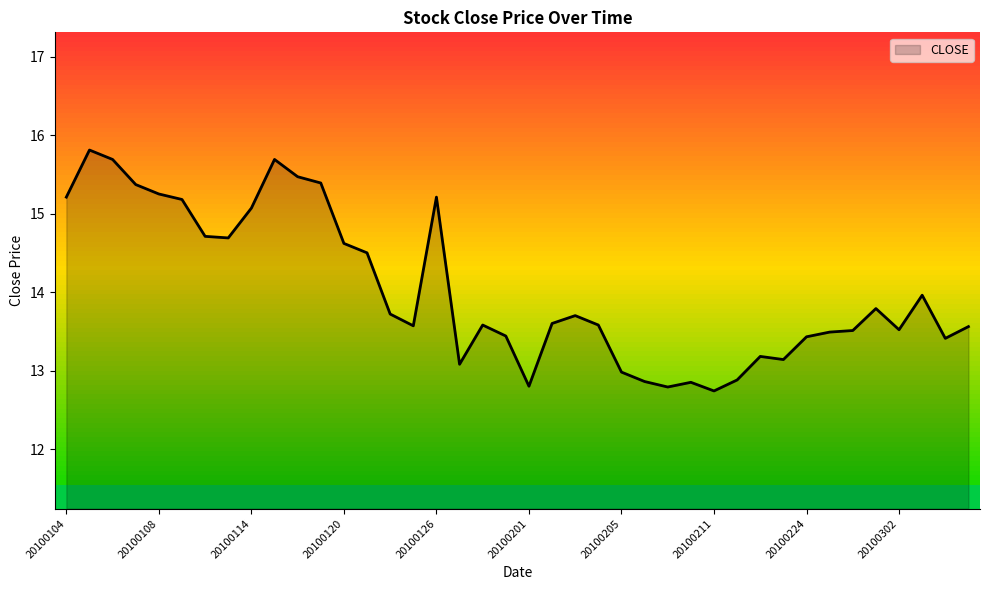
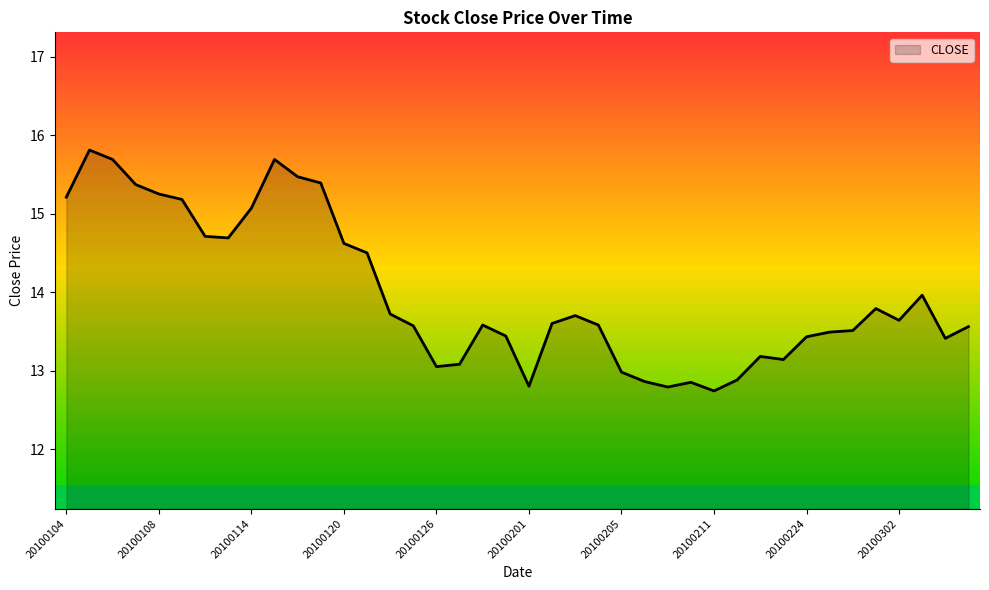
CLOSE, 20100126: 15.2 -> 13.1
CLOSE, 20100302: 13.5 -> 13.6
